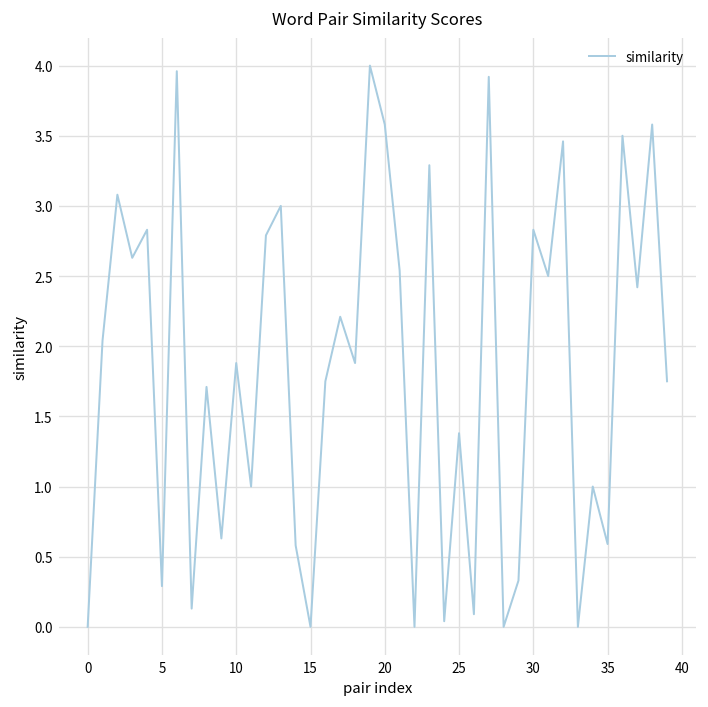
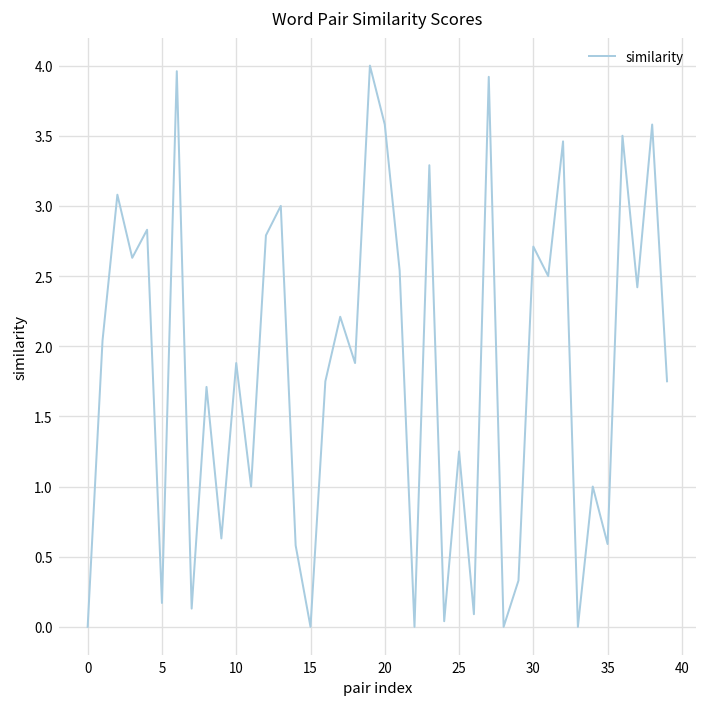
5: 0.29 -> 0.17
25: 1.38 -> 1.25
30: 2.83 -> 2.71
